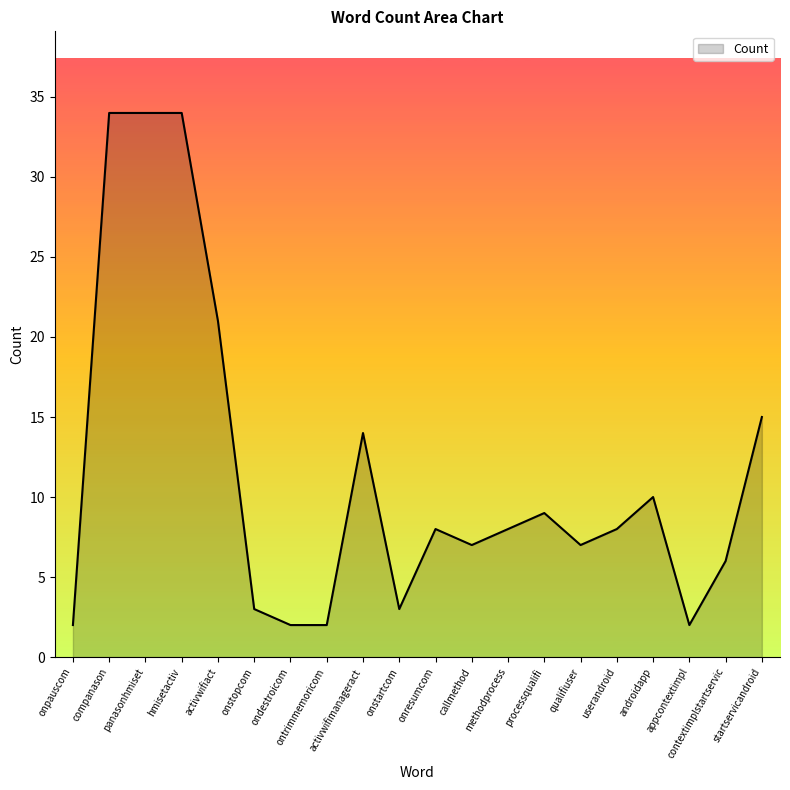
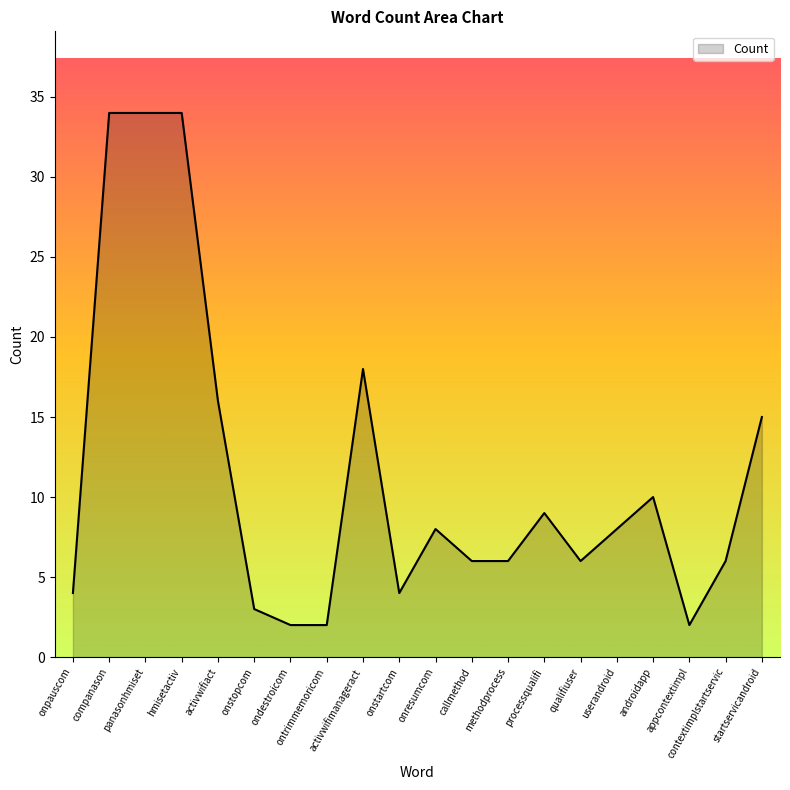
onpauscom: 2 -> 4
activwifiact: 21 -> 16
activwifimanageract: 14 -> 18
onstartcom: 3 -> 4
callmethod: 7 -> 6
methodprocess: 8 -> 6
qualifiuser: 7 -> 6
